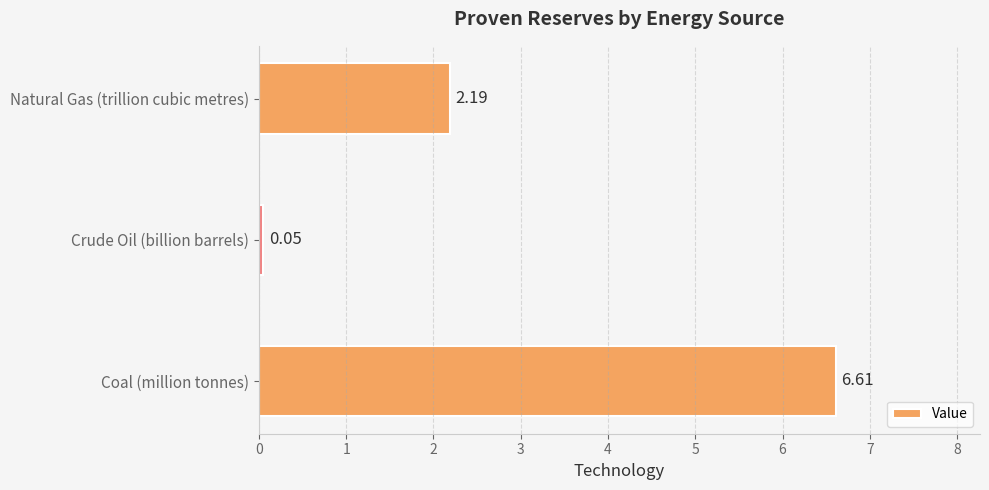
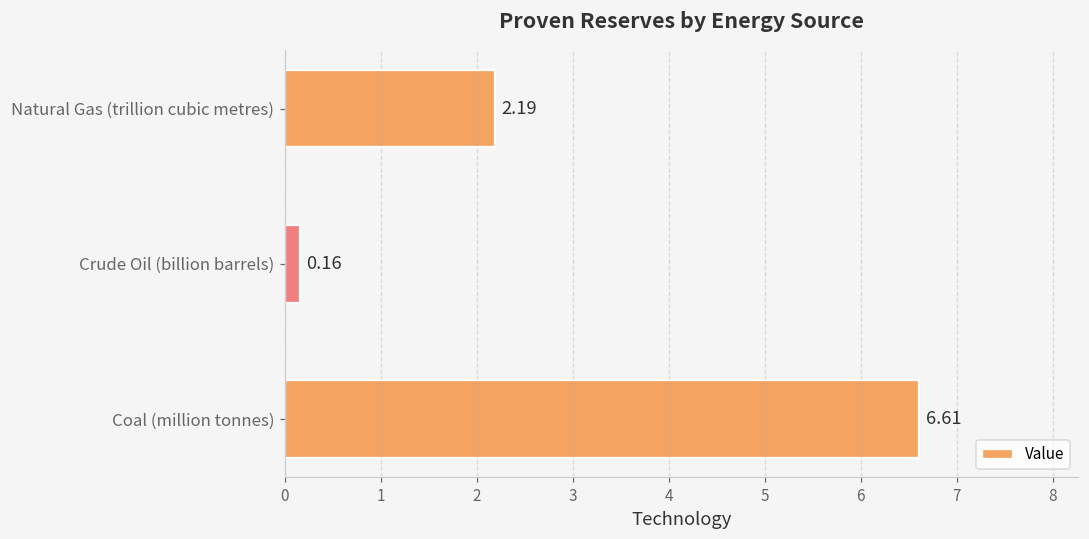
Crude Oil (billion barrels): 0.05 -> 0.16
